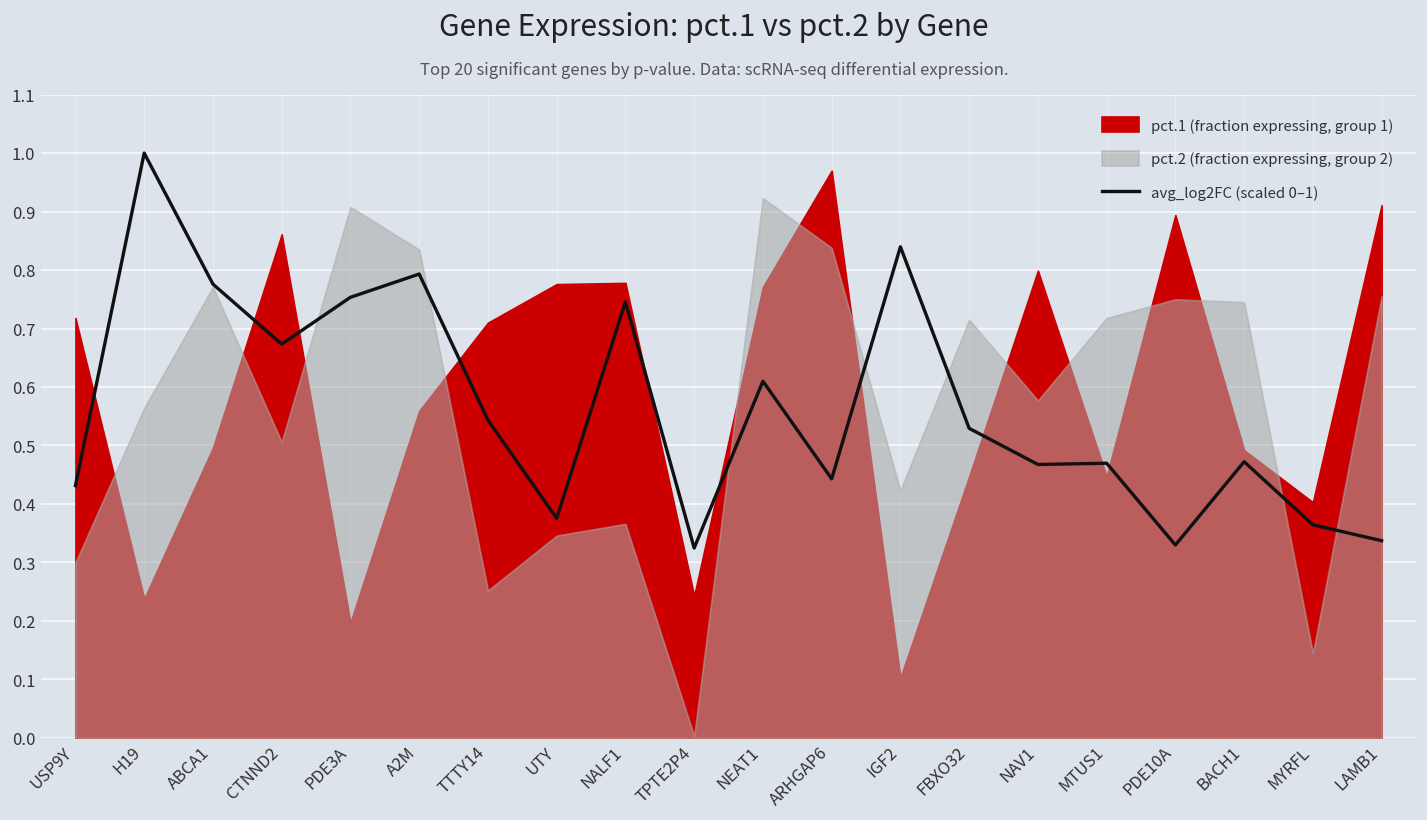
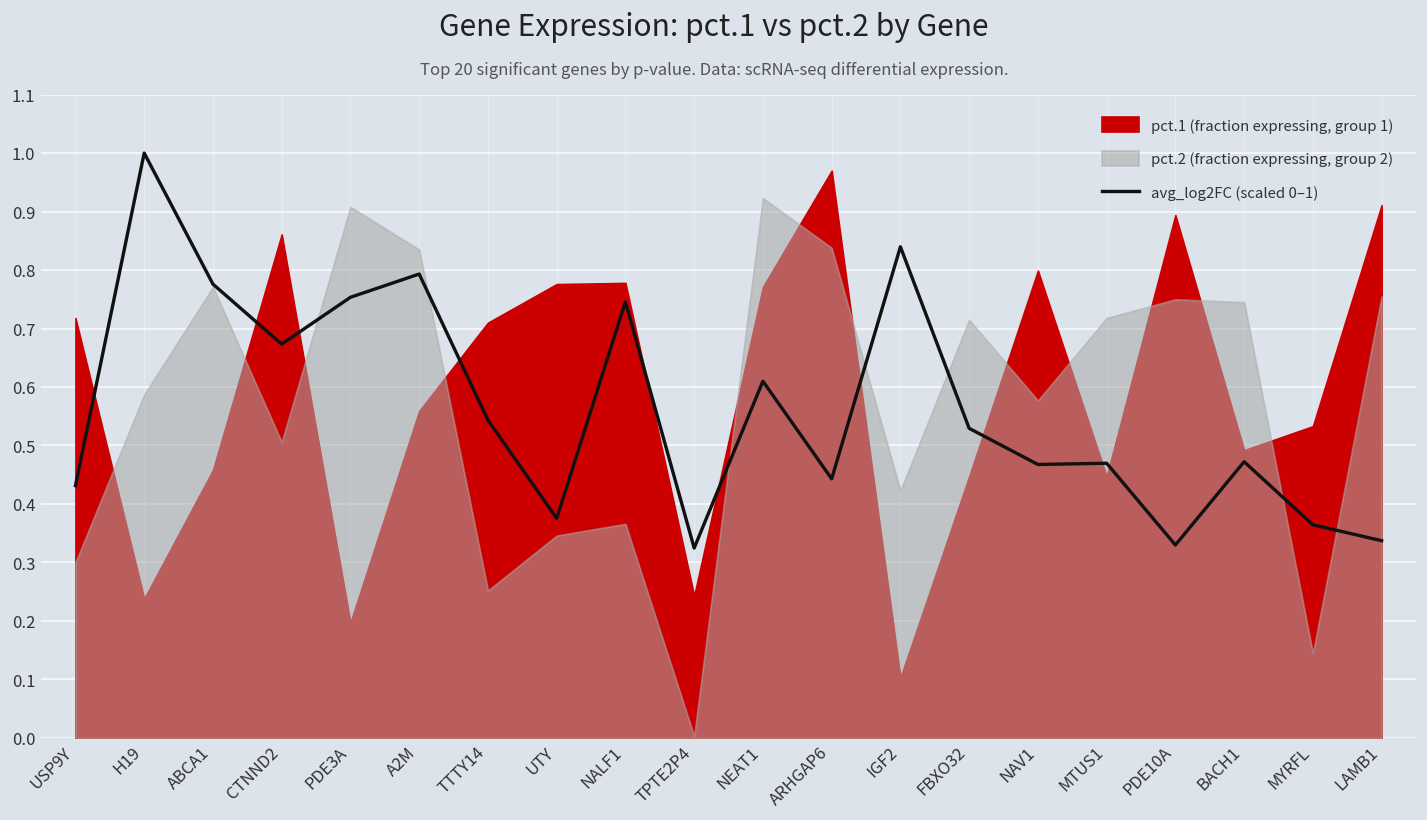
pct.2 (fraction expressing, group 2), H19: 0.56 -> 0.59
pct.1 (fraction expressing, group 1), ABCA1: 0.50 -> 0.46
pct.1 (fraction expressing, group 1), MYRFL: 0.40 -> 0.53
